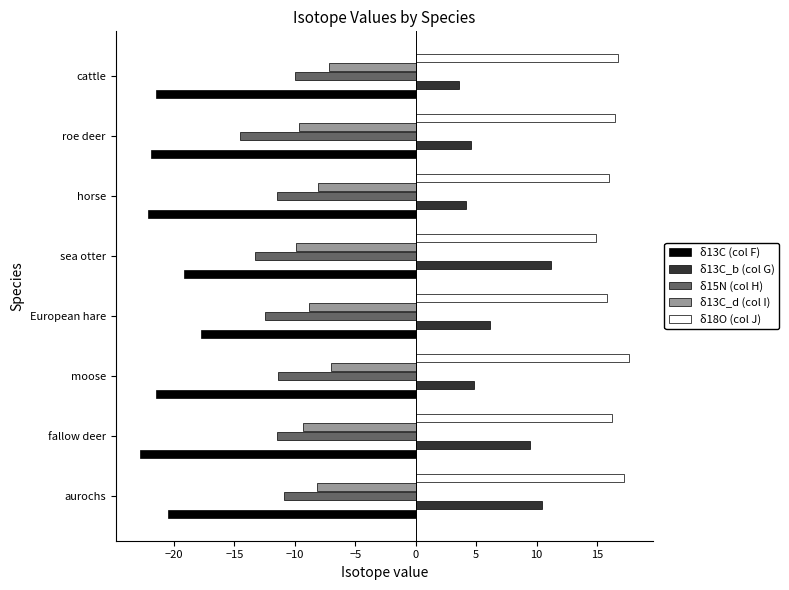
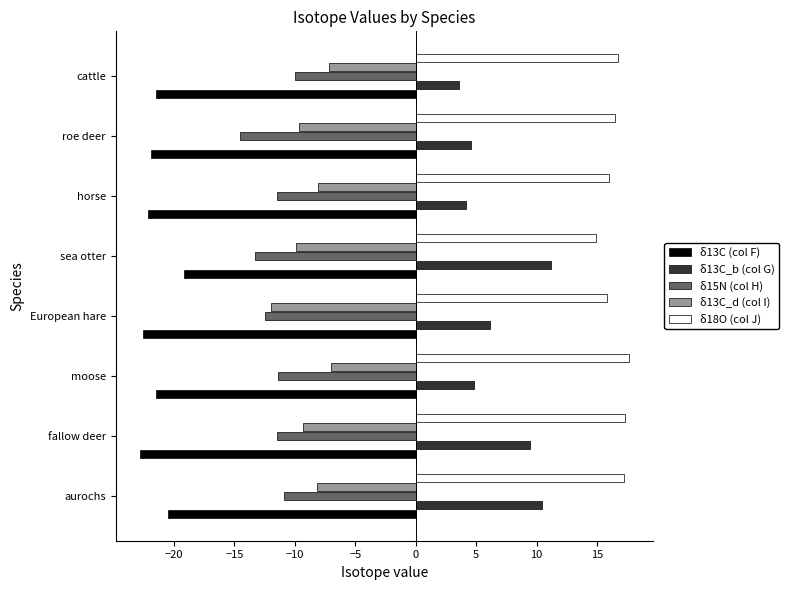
δ13C_d (col I), European hare: -8.9 -> -12.0
δ13C (col F), European hare: -17.8 -> -22.5
δ18O (col J), fallow deer: 16.3 -> 17.3
